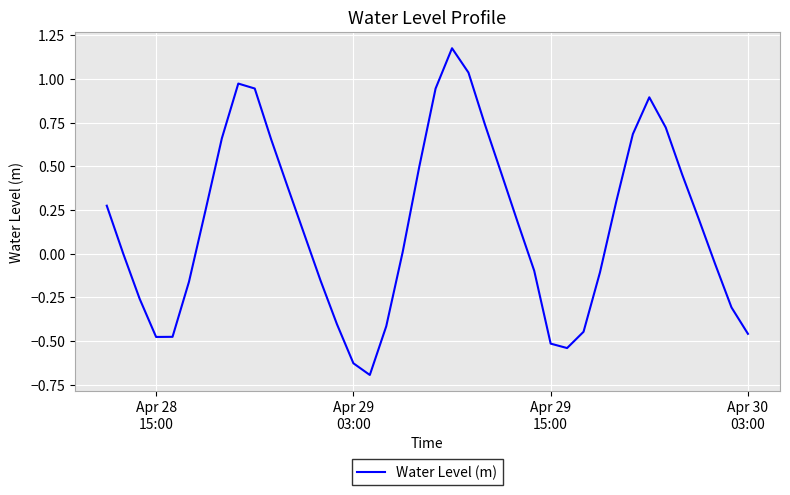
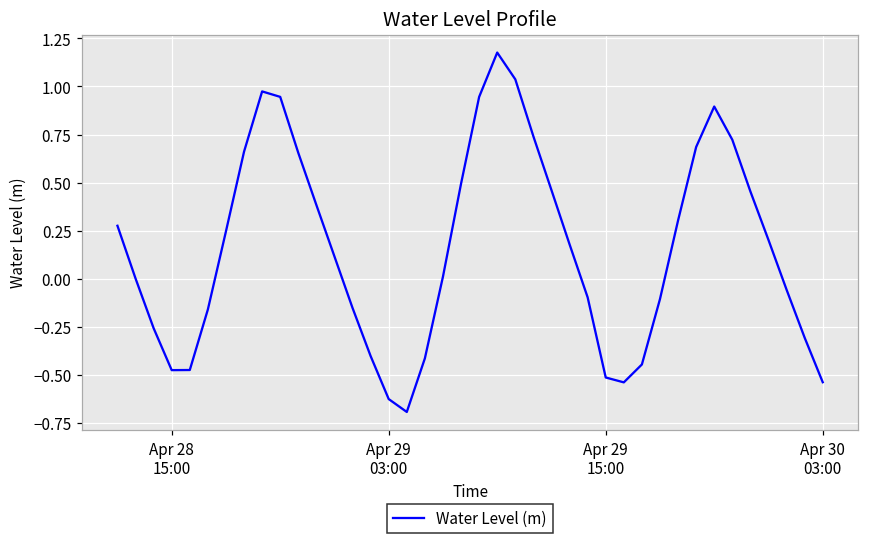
Apr 30 03:00: -0.46 -> -0.54
